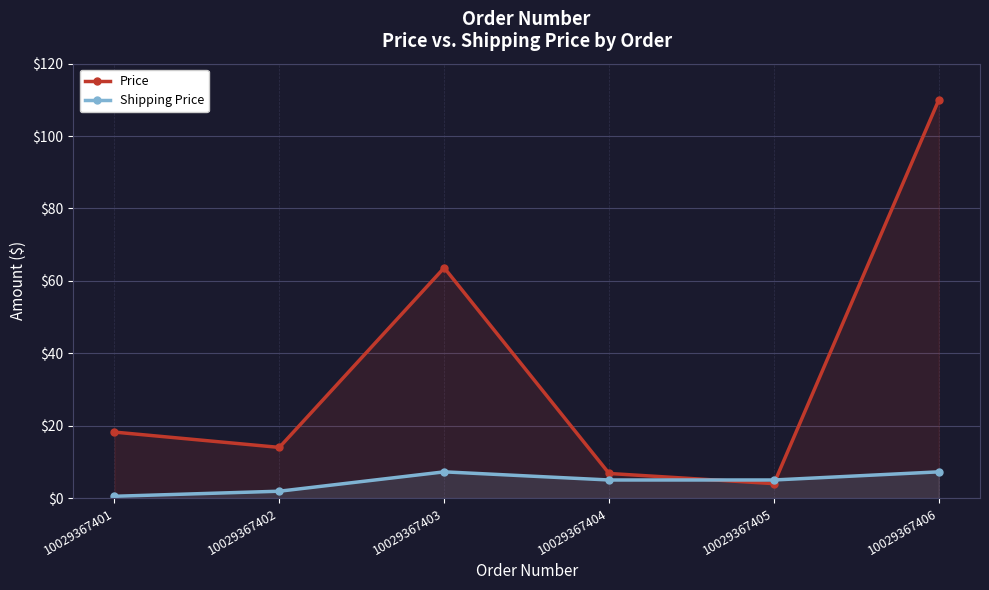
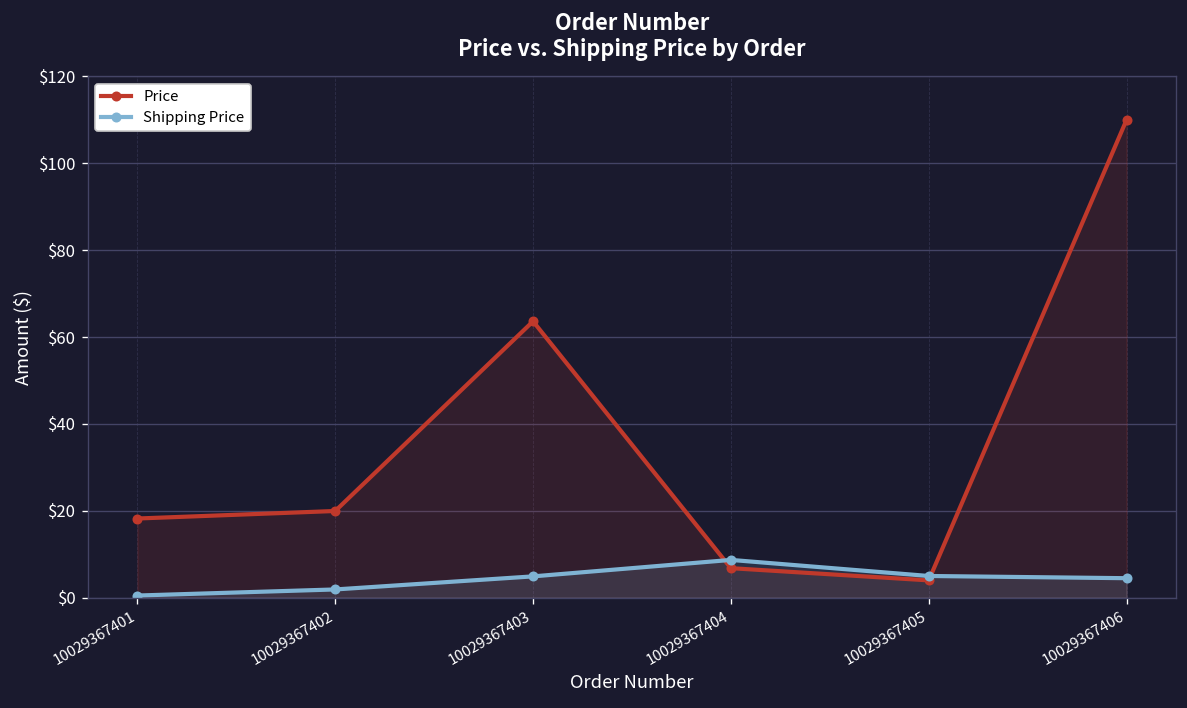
Price, 10029367402: $14 -> $20
Shipping Price, 10029367403: $7 -> $5
Shipping Price, 10029367404: $5 -> $9
Shipping Price, 10029367406: $7 -> $4
